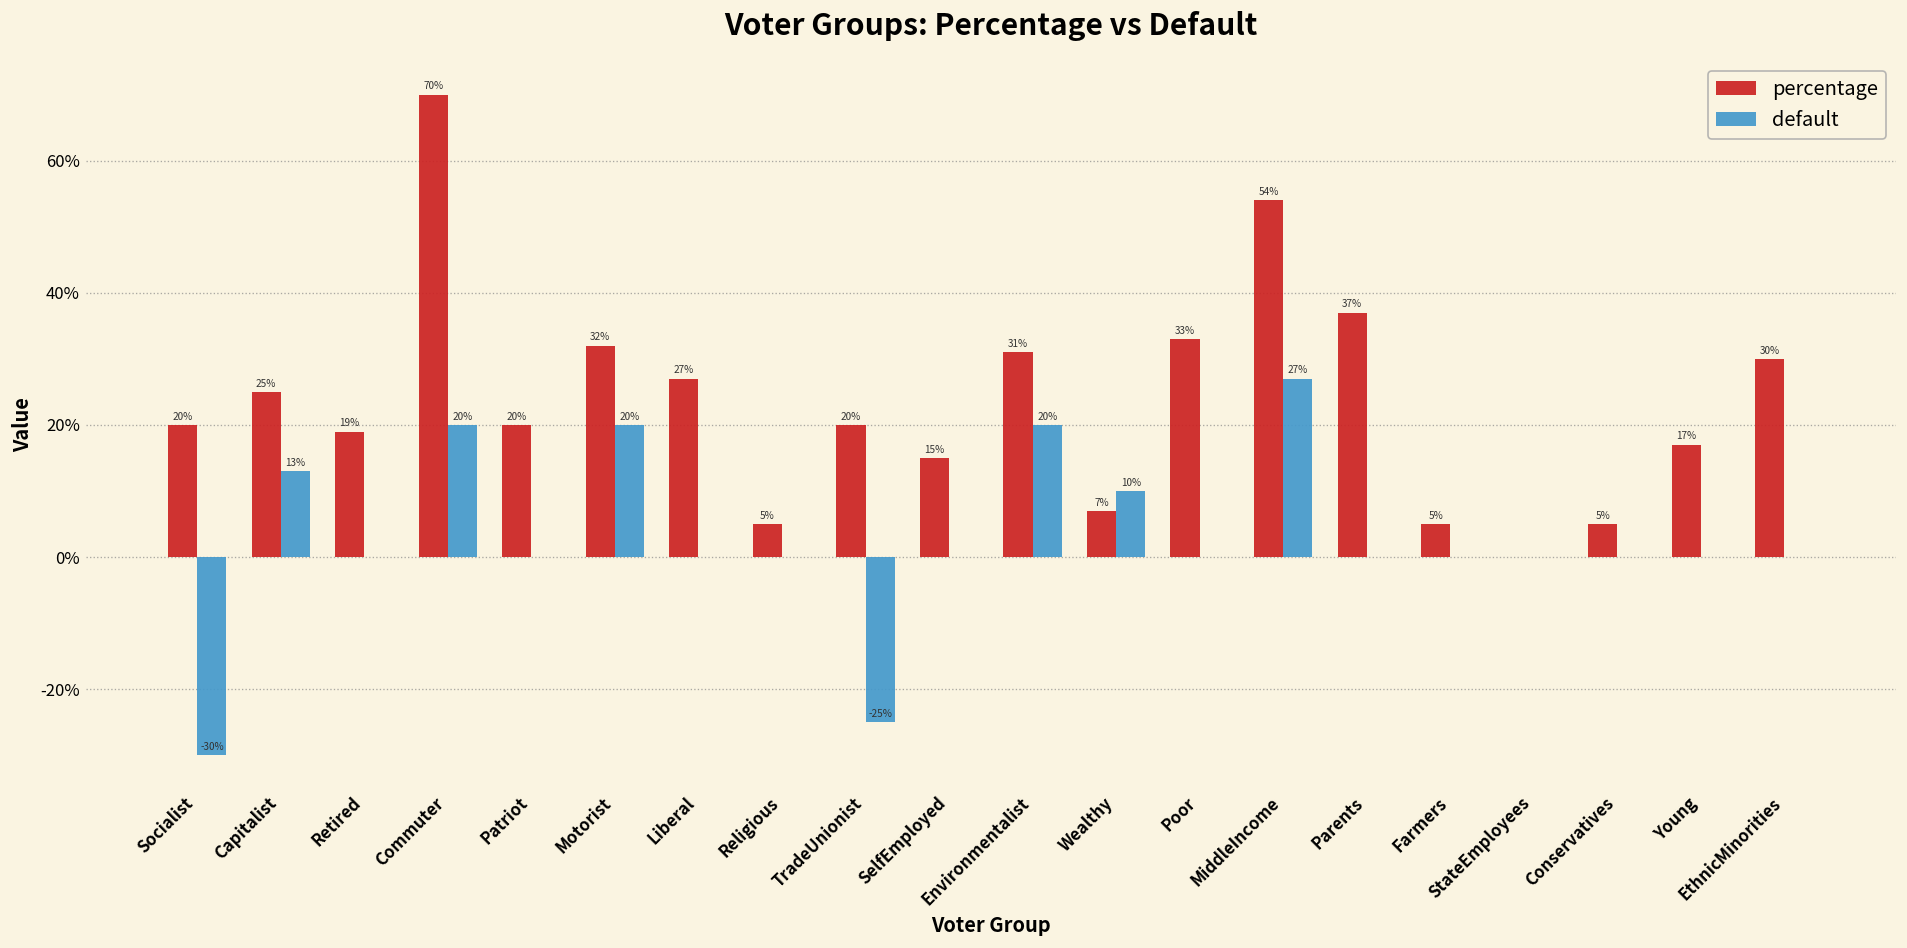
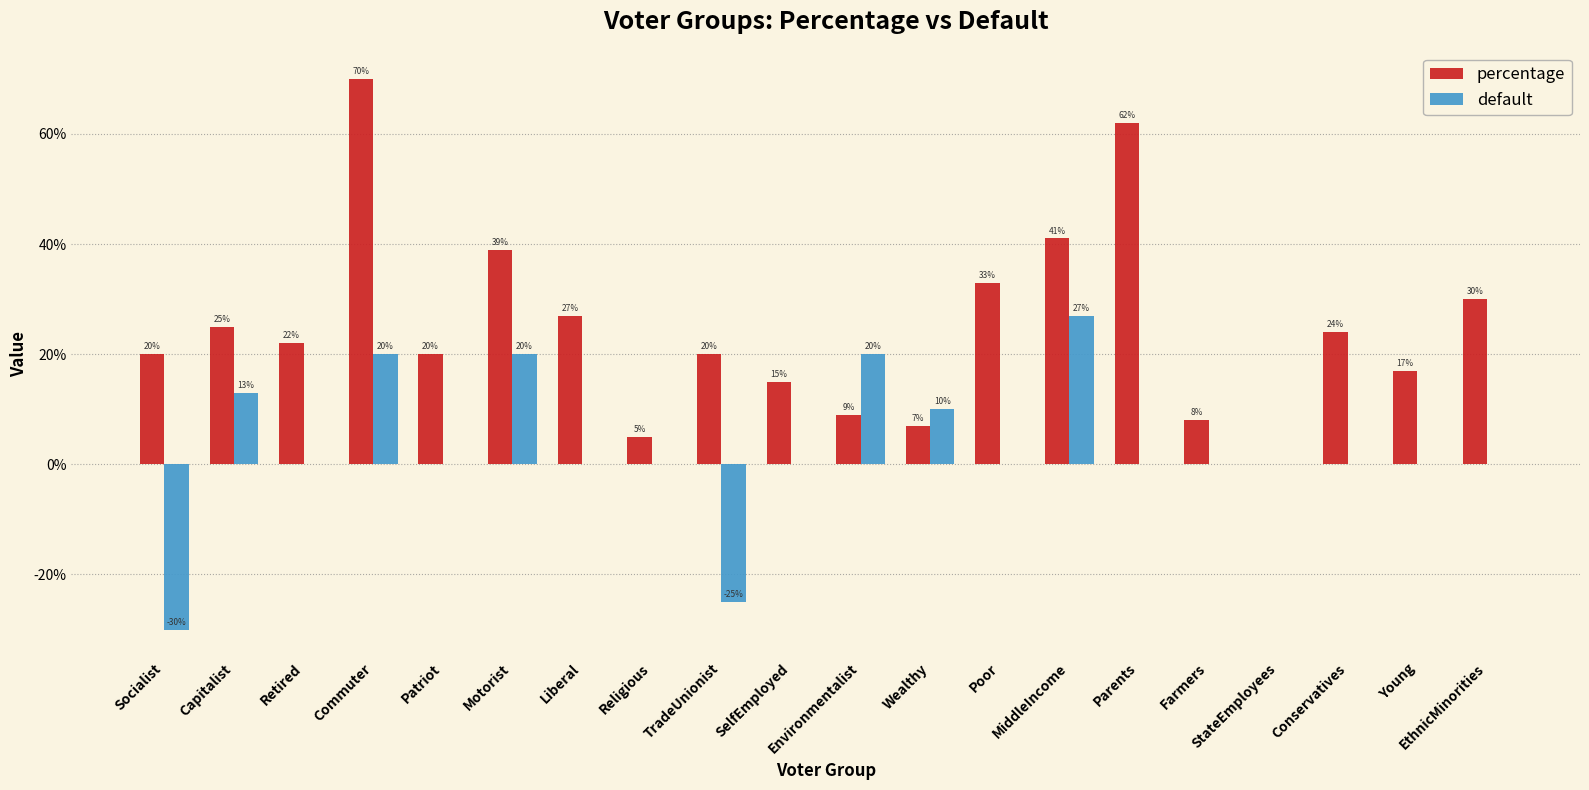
percentage, Retired: 19% -> 22%
percentage, Motorist: 32% -> 39%
percentage, Environmentalist: 31% -> 9%
percentage, MiddleIncome: 54% -> 41%
percentage, Parents: 37% -> 62%
percentage, Farmers: 5% -> 8%
percentage, Conservatives: 5% -> 24%
